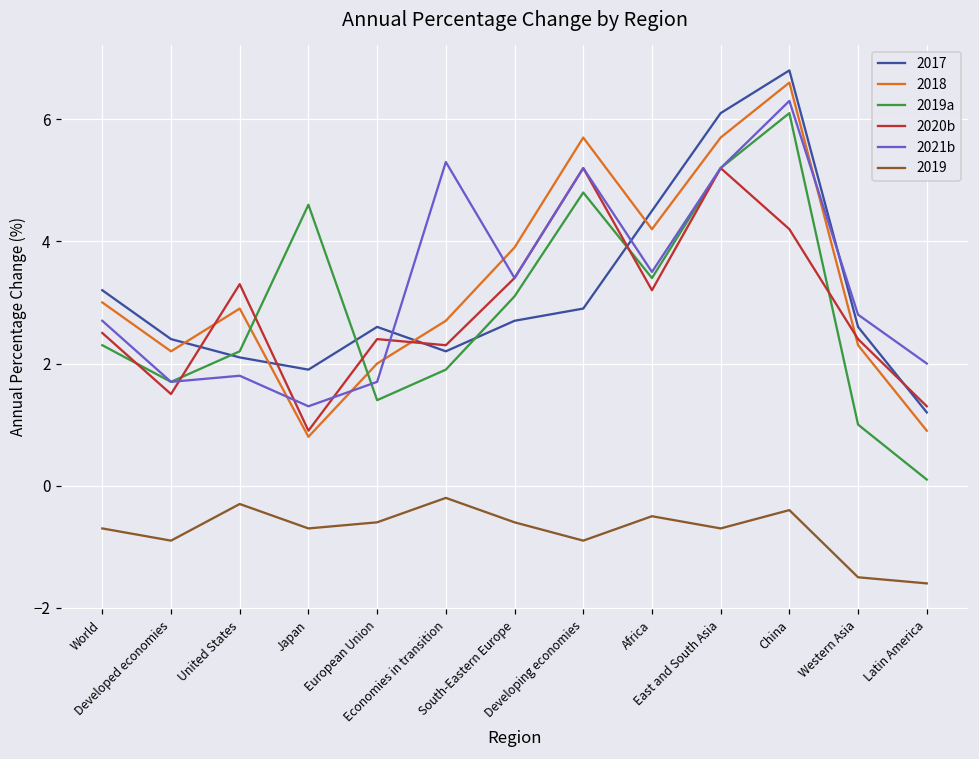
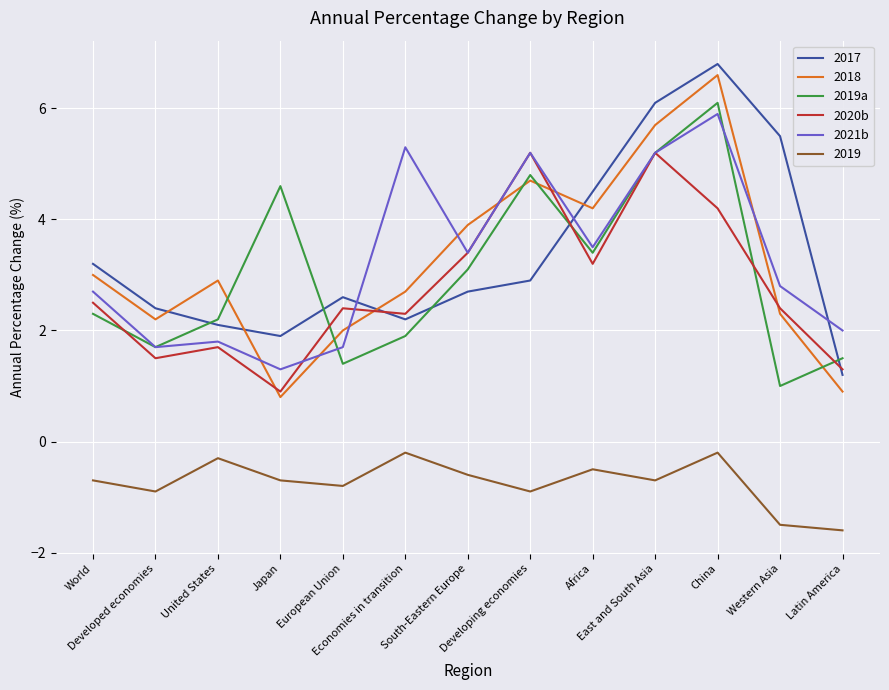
2020b, United States: 3.3 -> 1.7
2019, European Union: -0.6 -> -0.8
2018, Developing economies: 5.7 -> 4.7
2021b, China: 6.3 -> 5.9
2019, China: -0.4 -> -0.2
2017, Western Asia: 2.6 -> 5.5
2019a, Latin America: 0.1 -> 1.5
